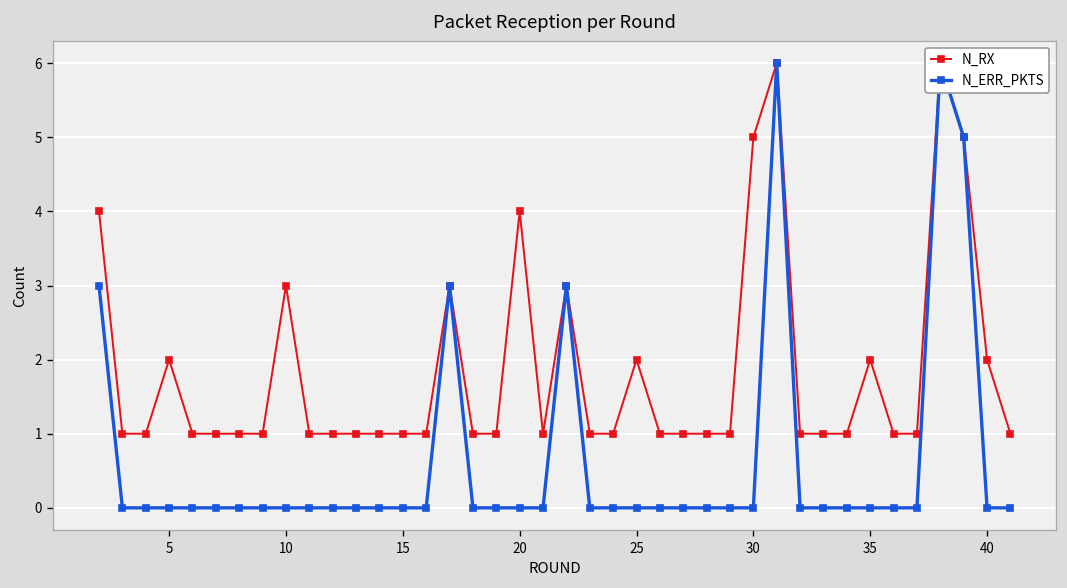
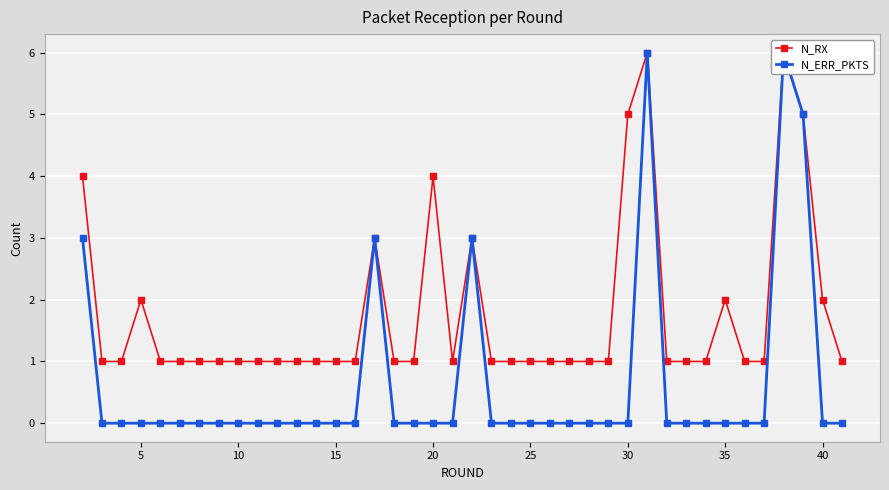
N_RX, 10: 3 -> 1
N_RX, 25: 2 -> 1
